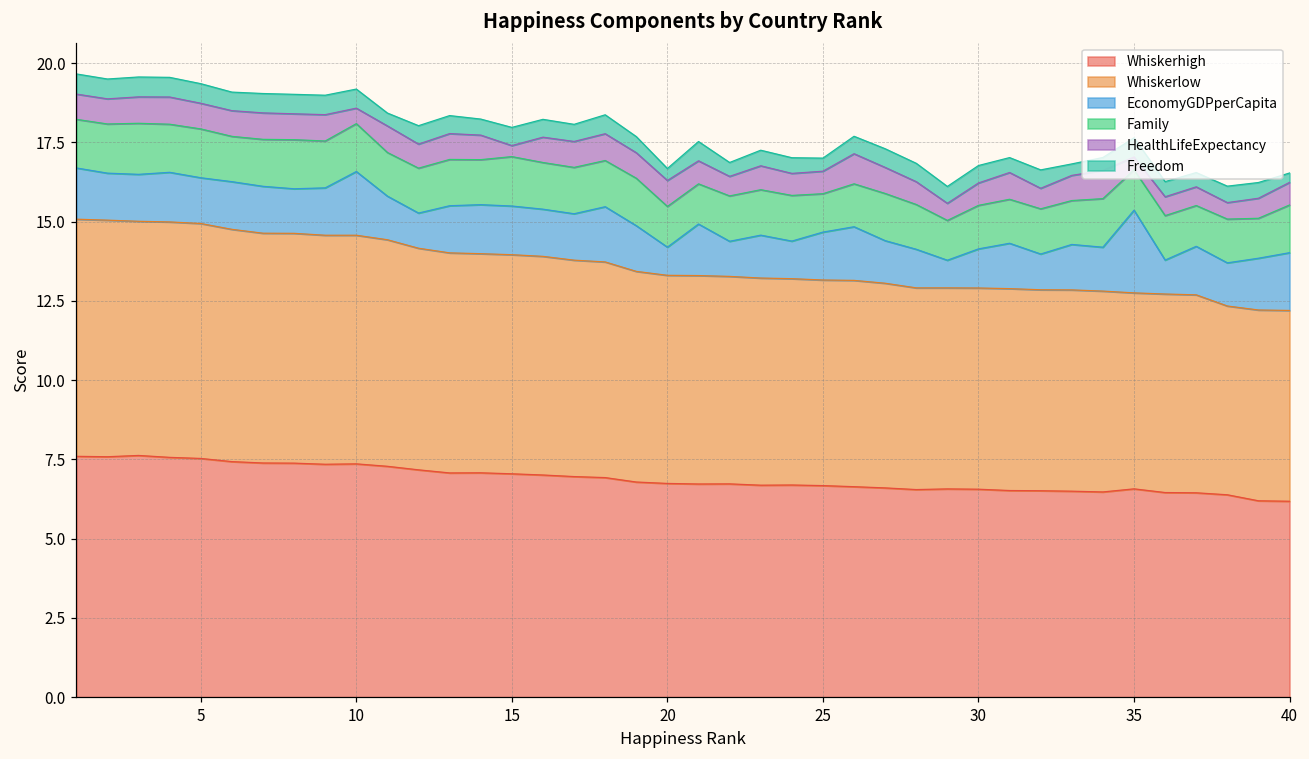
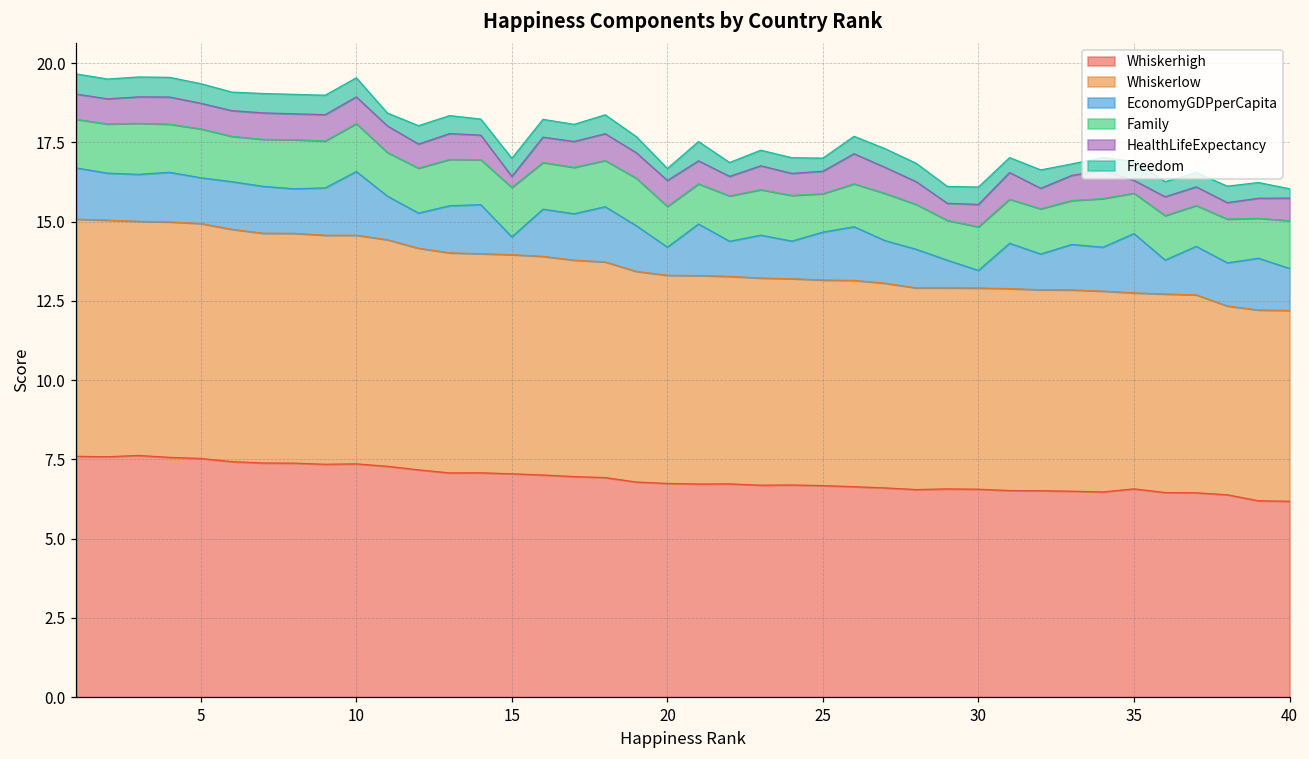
HealthLifeExpectancy, 10: 0.5 -> 0.8
EconomyGDPperCapita, 15: 1.5 -> 0.6
EconomyGDPperCapita, 30: 1.2 -> 0.6
EconomyGDPperCapita, 35: 2.6 -> 1.9
EconomyGDPperCapita, 40: 1.8 -> 1.3
